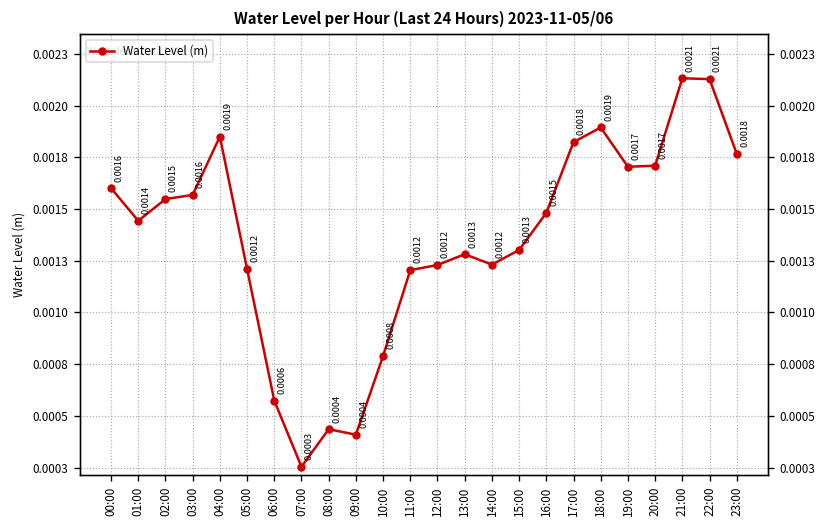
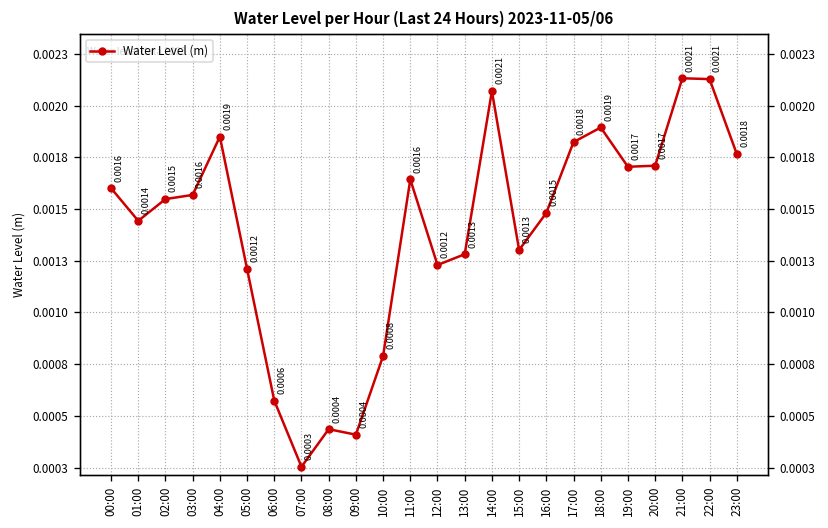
11:00: 0.0012 -> 0.0016
14:00: 0.0012 -> 0.0021
